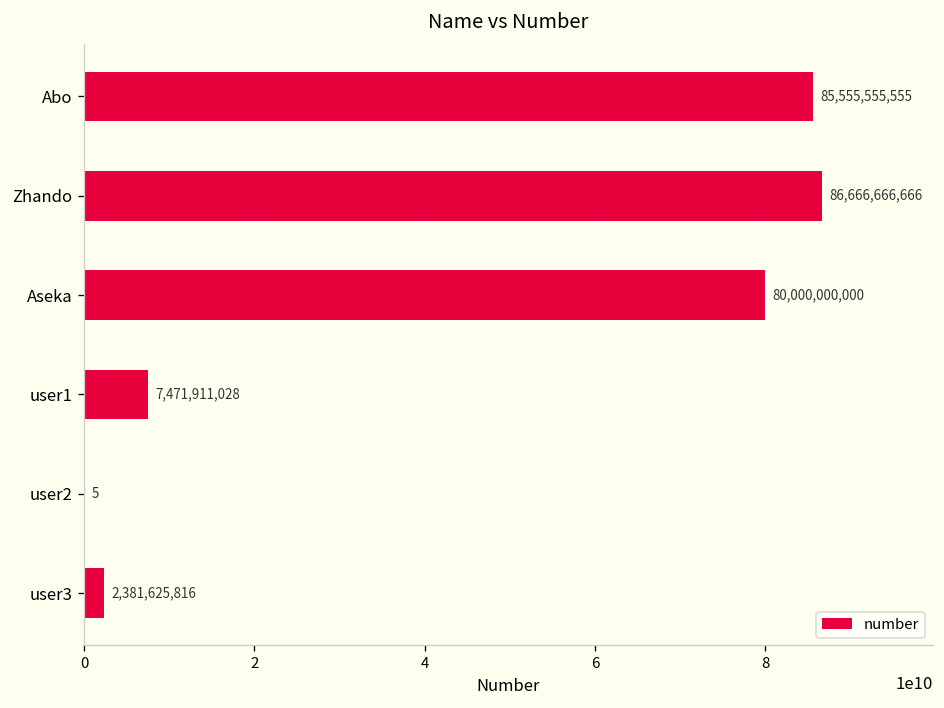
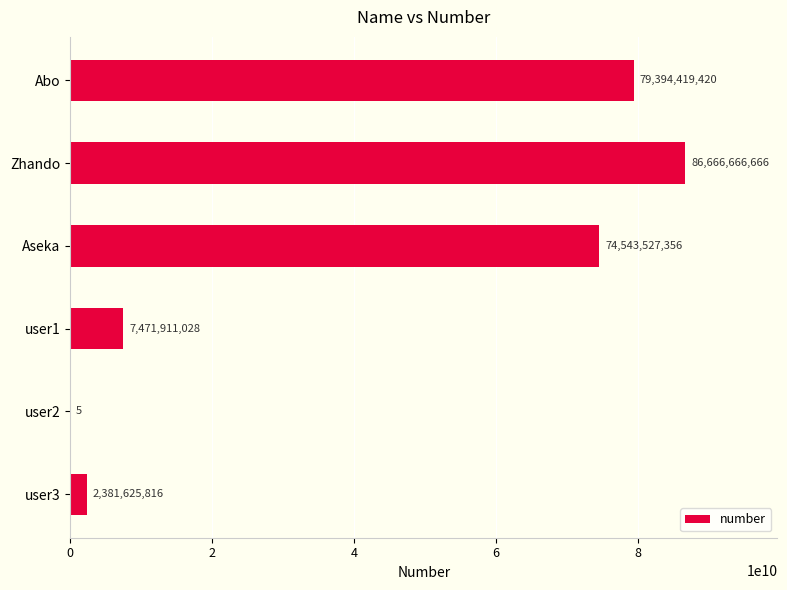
Abo: 85,555,555,555 -> 79,394,419,420
Aseka: 80,000,000,000 -> 74,543,527,356
